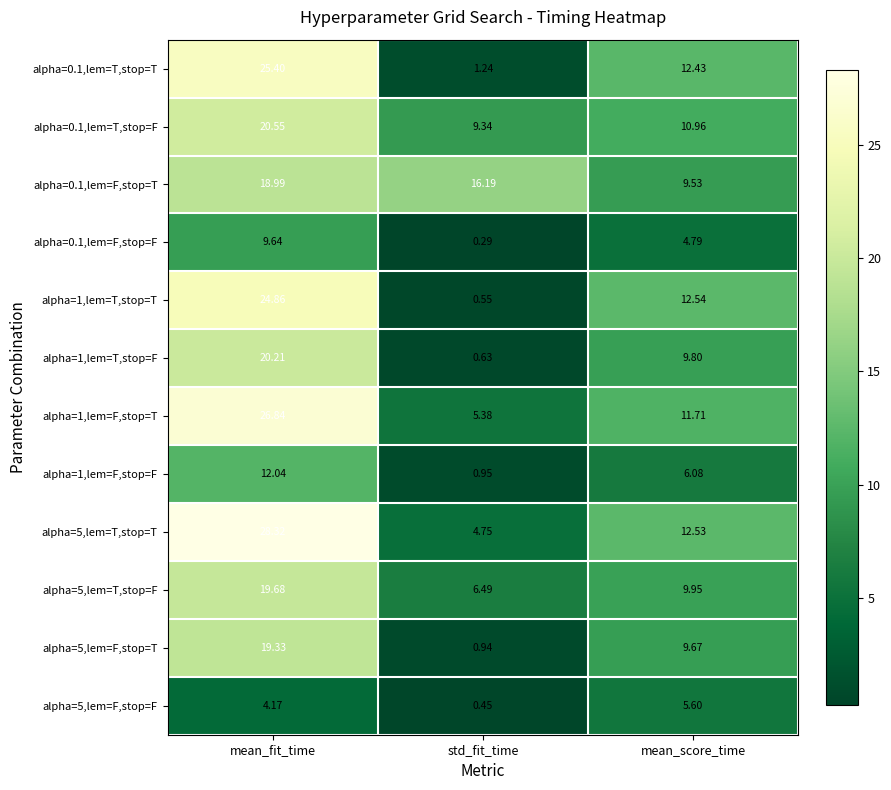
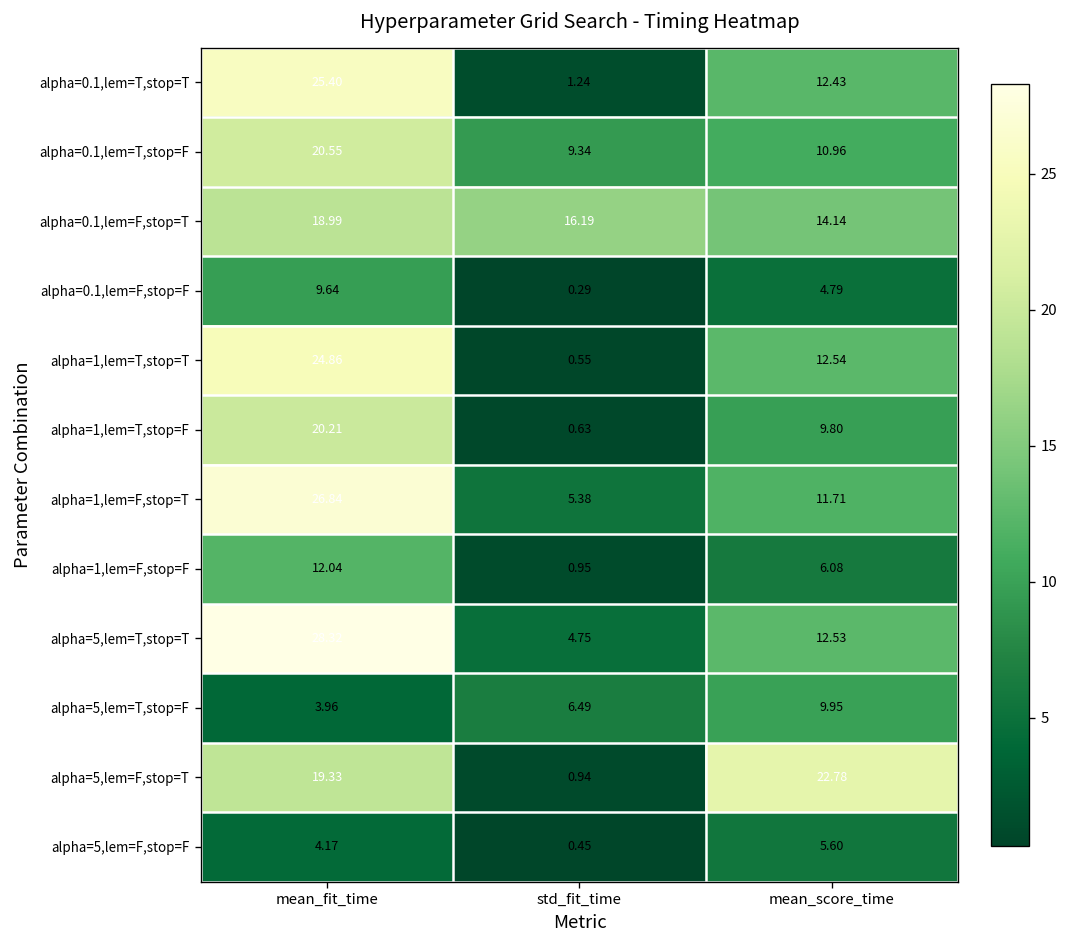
alpha=0.1,lem=F,stop=T, mean_score_time: 9.53 -> 14.14
alpha=5,lem=T,stop=F, mean_fit_time: 19.68 -> 3.96
alpha=5,lem=F,stop=T, mean_score_time: 9.67 -> 22.78
